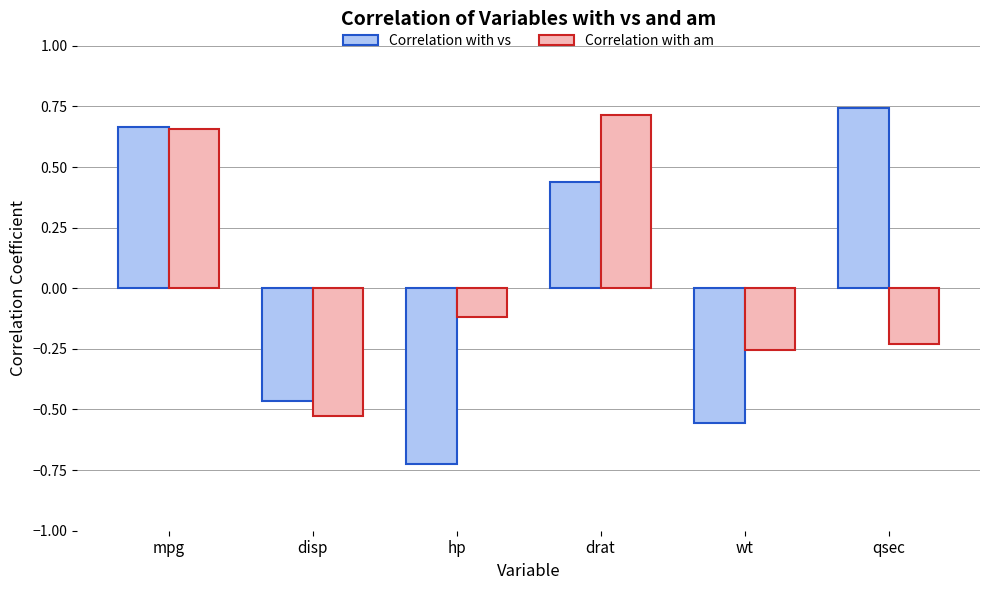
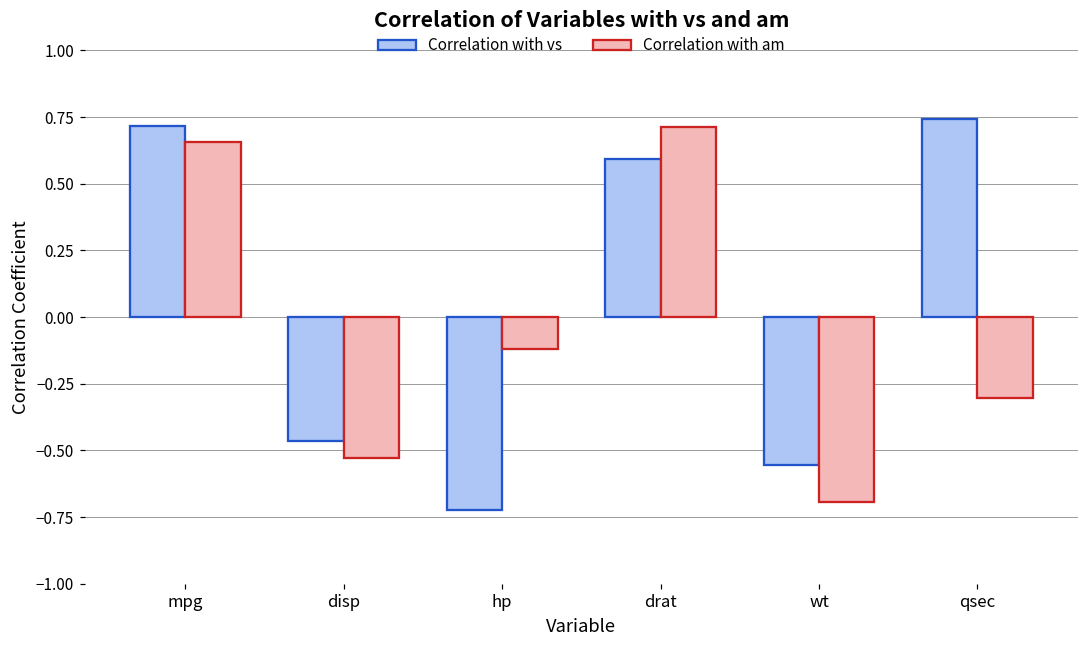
Correlation with vs, mpg: 0.66 -> 0.72
Correlation with vs, drat: 0.44 -> 0.59
Correlation with am, wt: -0.26 -> -0.69
Correlation with am, qsec: -0.23 -> -0.30
